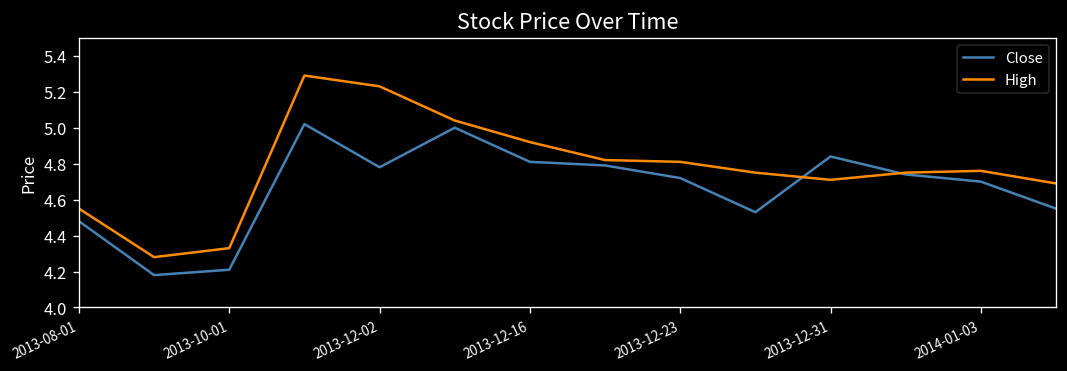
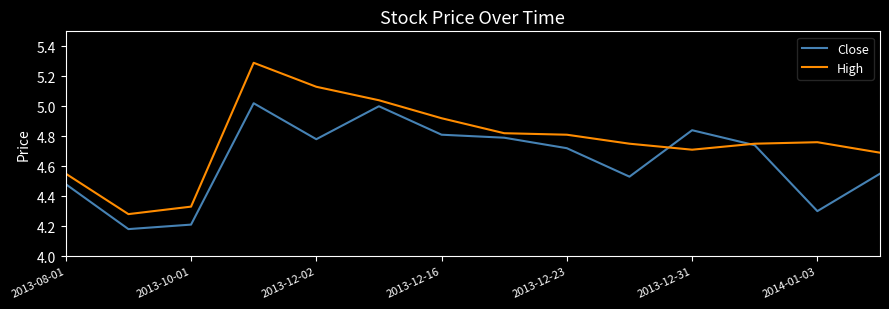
High, 2013-12-02: 5.23 -> 5.13
Close, 2014-01-03: 4.7 -> 4.3
